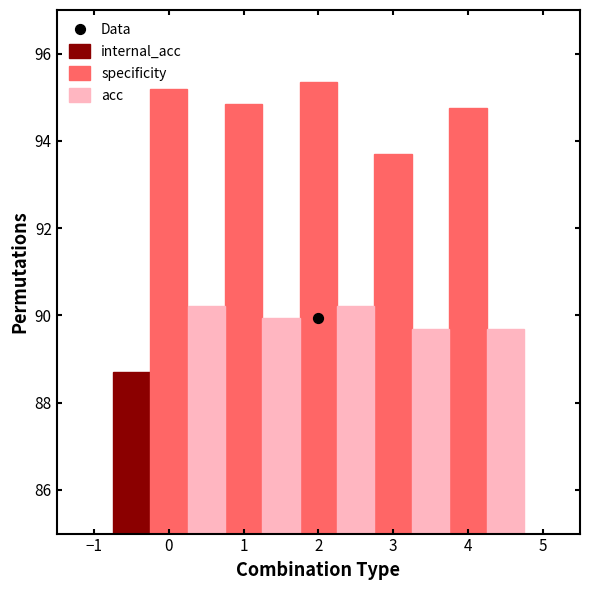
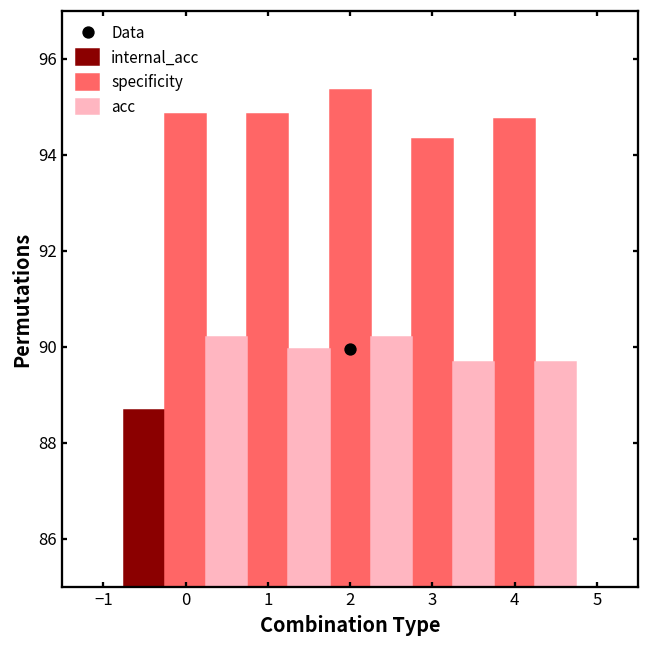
specificity, 0: 95.2 -> 94.8
specificity, 3: 93.7 -> 94.3
